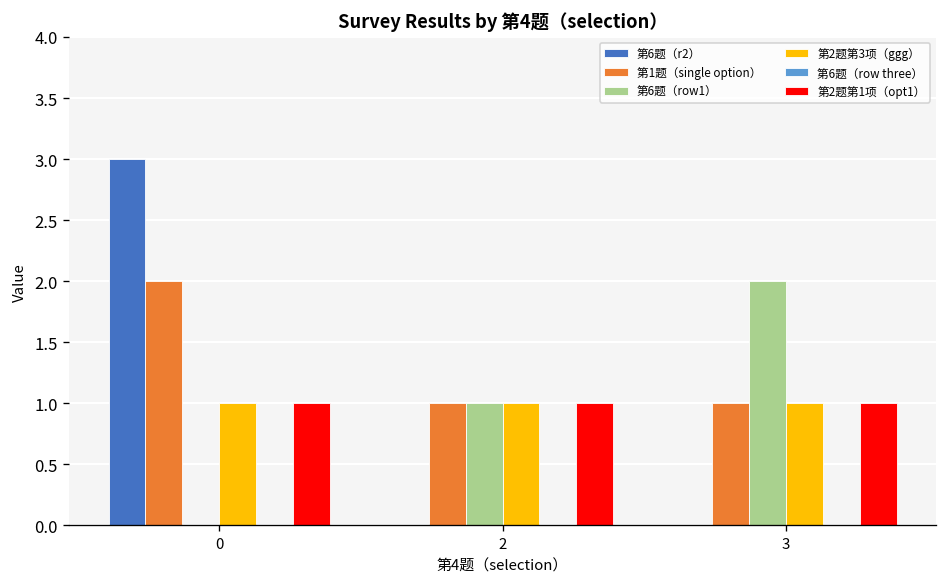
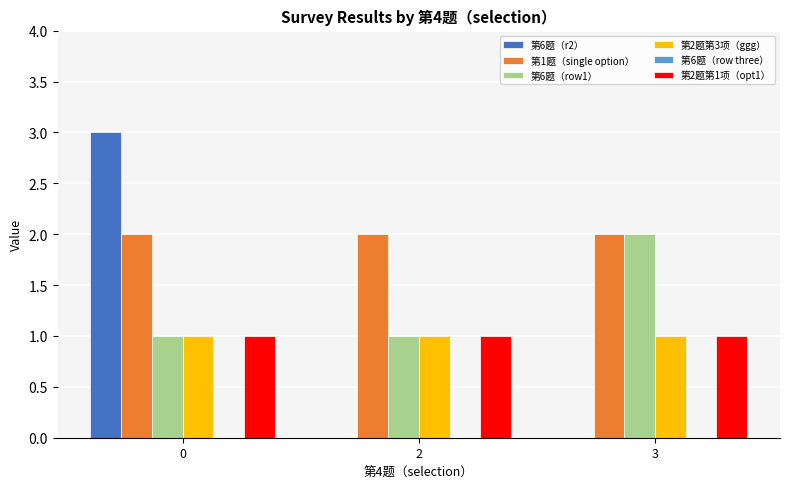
第6题（row1）, 0: 0 -> 1
第1题（single option）, 2: 1 -> 2
第1题（single option）, 3: 1 -> 2
